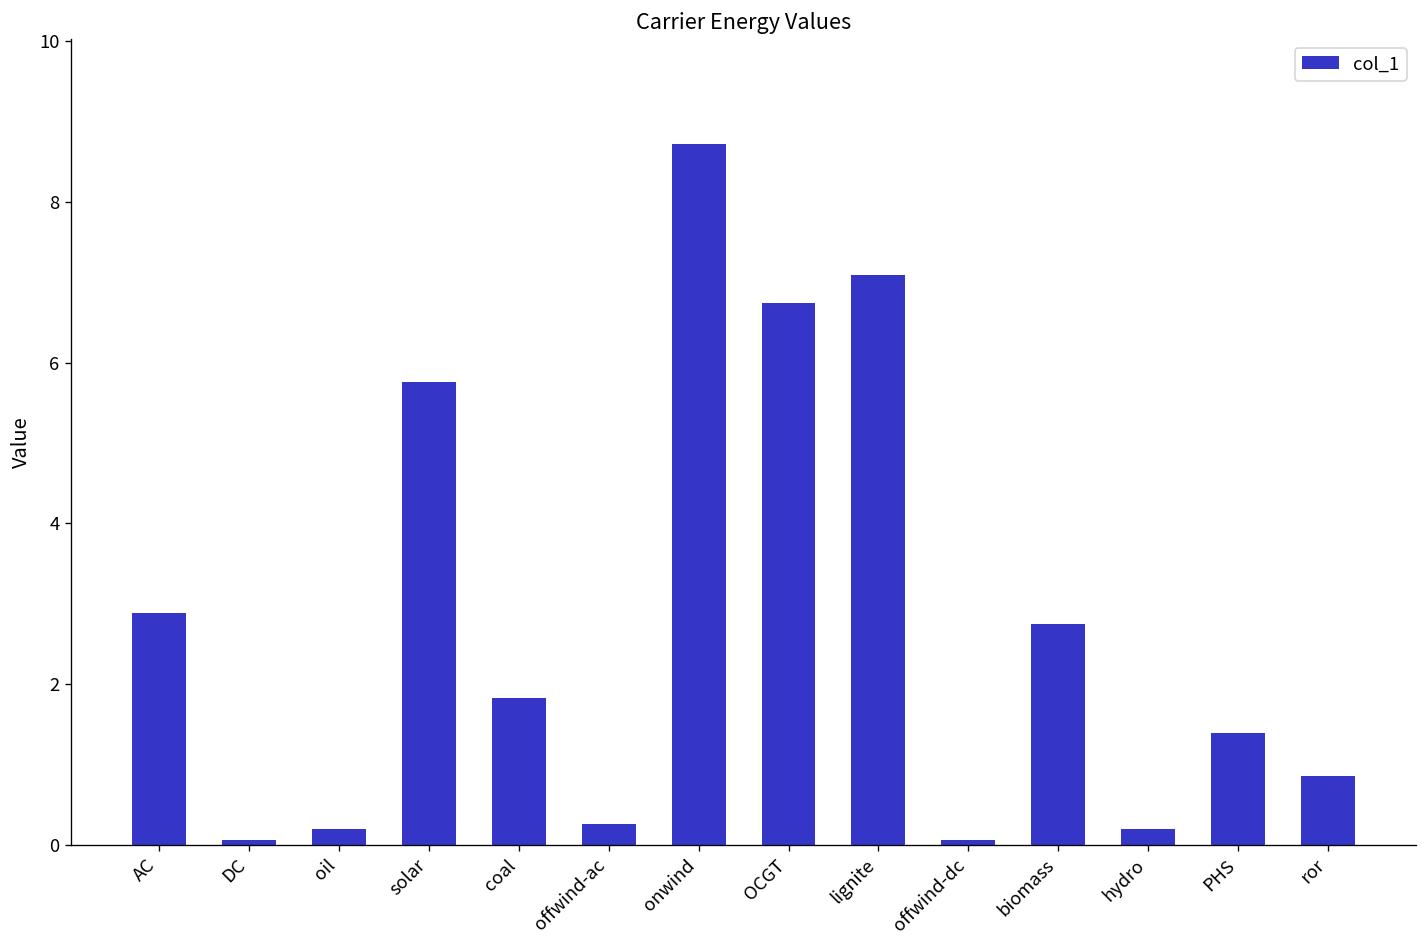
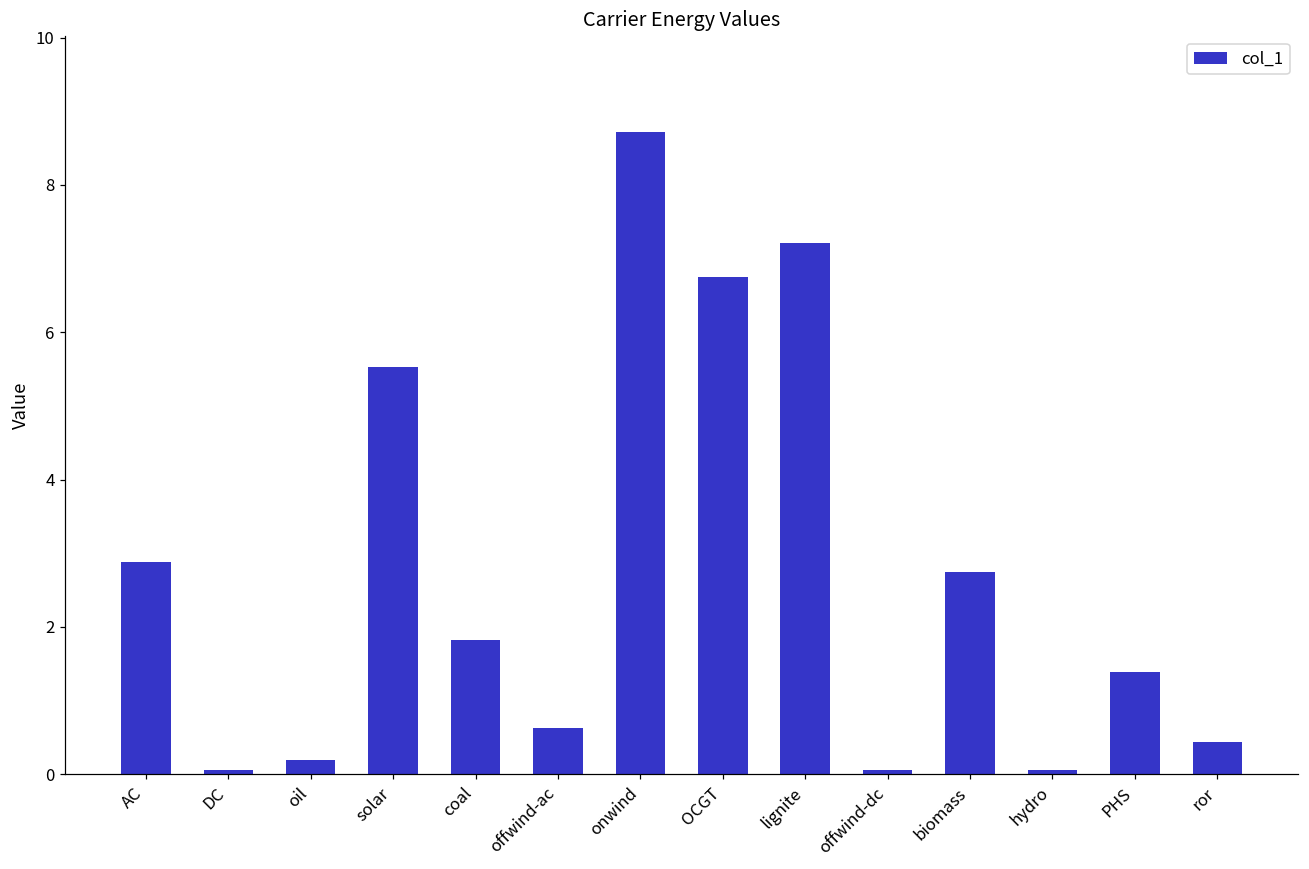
solar: 5.8 -> 5.5
offwind-ac: 0.3 -> 0.6
lignite: 7.1 -> 7.2
hydro: 0.2 -> 0.1
ror: 0.9 -> 0.4
